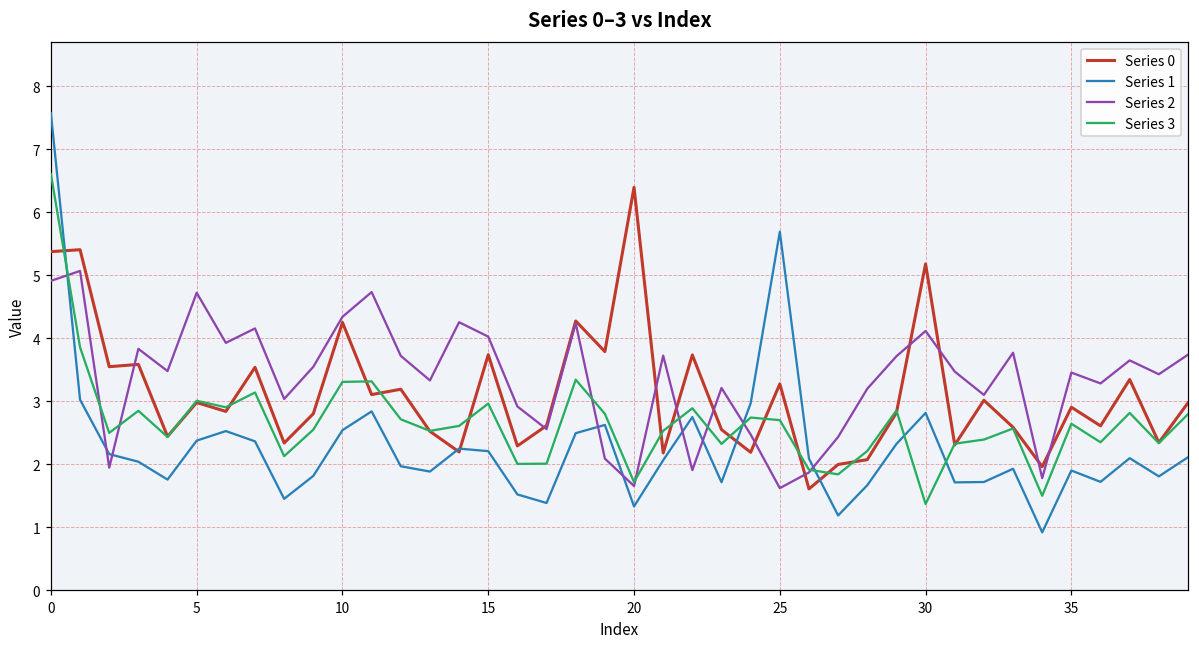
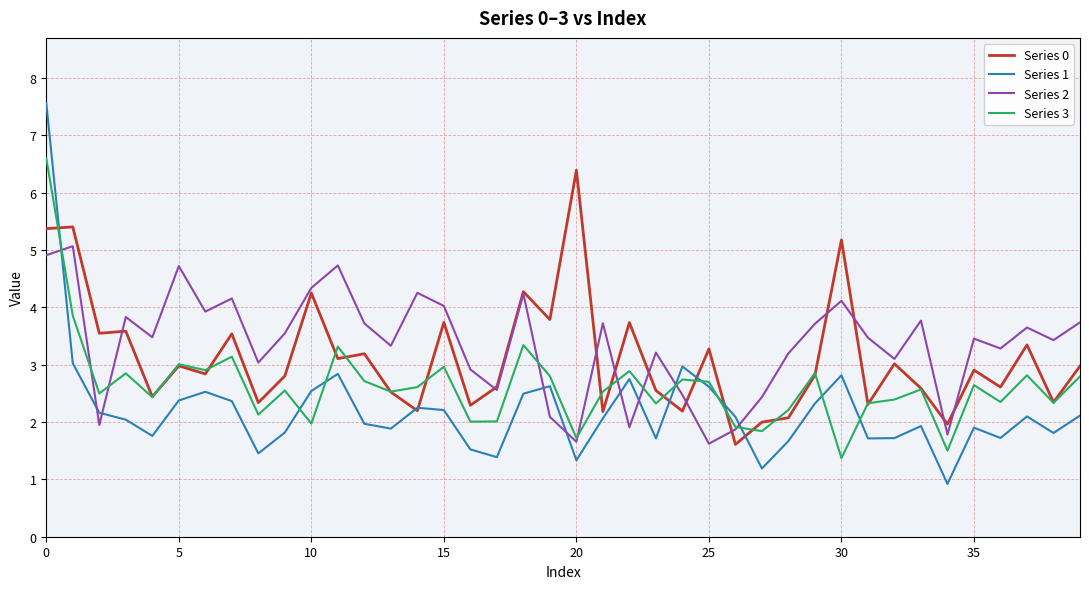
Series 3, 10: 3.3 -> 2.0
Series 1, 25: 5.7 -> 2.6
